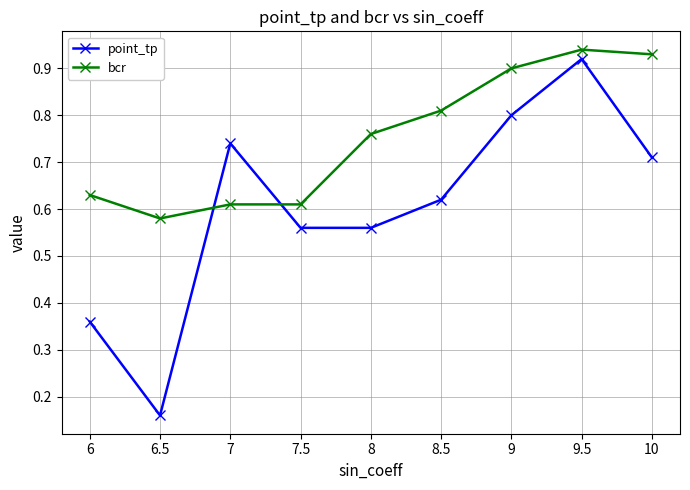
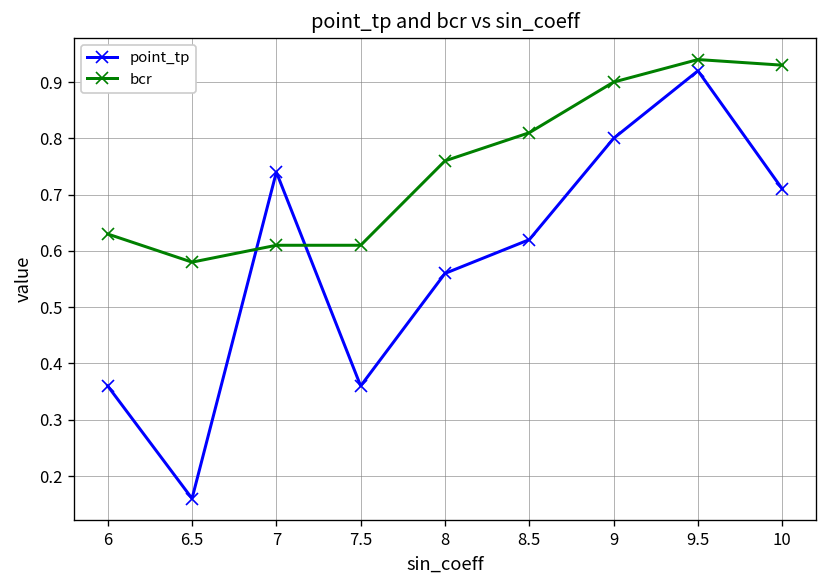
point_tp, 7.5: 0.56 -> 0.36
